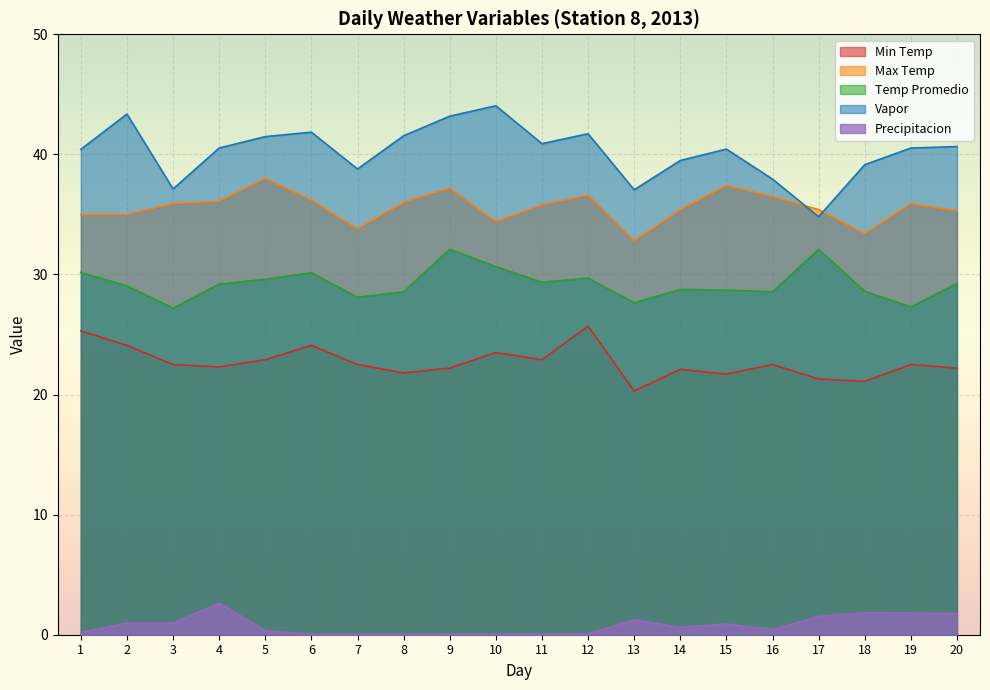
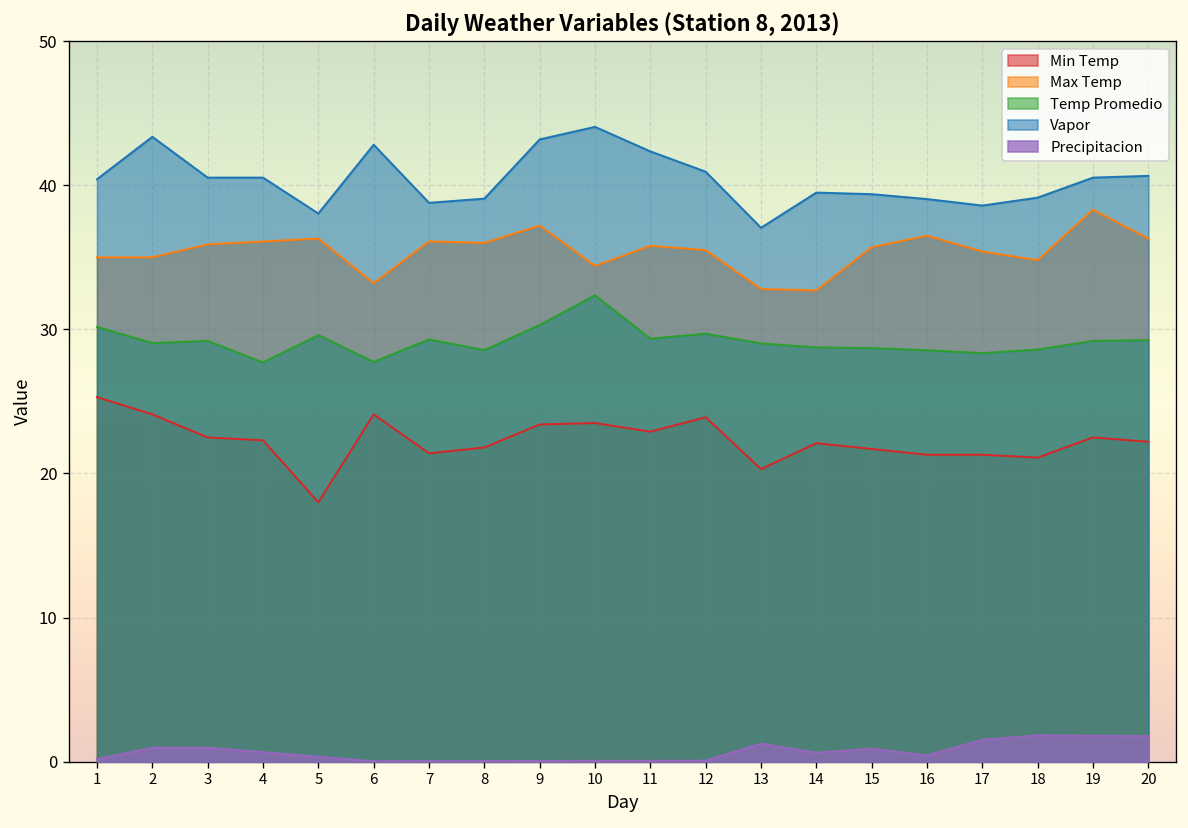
Temp Promedio, 3: 27.2 -> 29.2
Vapor, 3: 37.1 -> 40.5
Temp Promedio, 4: 29.2 -> 27.7
Precipitacion, 4: 2.6 -> 0.7
Min Temp, 5: 22.9 -> 18.0
Max Temp, 5: 38.0 -> 36.3
Vapor, 5: 41.5 -> 38.0
Max Temp, 6: 36.2 -> 33.2
Temp Promedio, 6: 30.2 -> 27.7
Vapor, 6: 41.9 -> 42.8
Min Temp, 7: 22.5 -> 21.4
Max Temp, 7: 33.8 -> 36.1
Temp Promedio, 7: 28.1 -> 29.3
Vapor, 8: 41.6 -> 39.1
Min Temp, 9: 22.2 -> 23.4
Temp Promedio, 9: 32.1 -> 30.3
Temp Promedio, 10: 30.7 -> 32.4
Vapor, 11: 40.9 -> 42.4
Min Temp, 12: 25.7 -> 23.9
Max Temp, 12: 36.6 -> 35.5
Vapor, 12: 41.7 -> 40.9
Temp Promedio, 13: 27.7 -> 29.0
Max Temp, 14: 35.4 -> 32.7
Max Temp, 15: 37.4 -> 35.7
Vapor, 15: 40.4 -> 39.4
Min Temp, 16: 22.5 -> 21.3
Vapor, 16: 37.9 -> 39.0
Temp Promedio, 17: 32.1 -> 28.4
Vapor, 17: 34.8 -> 38.6
Max Temp, 18: 33.4 -> 34.8
Max Temp, 19: 35.9 -> 38.3
Temp Promedio, 19: 27.3 -> 29.2
Max Temp, 20: 35.3 -> 36.3
